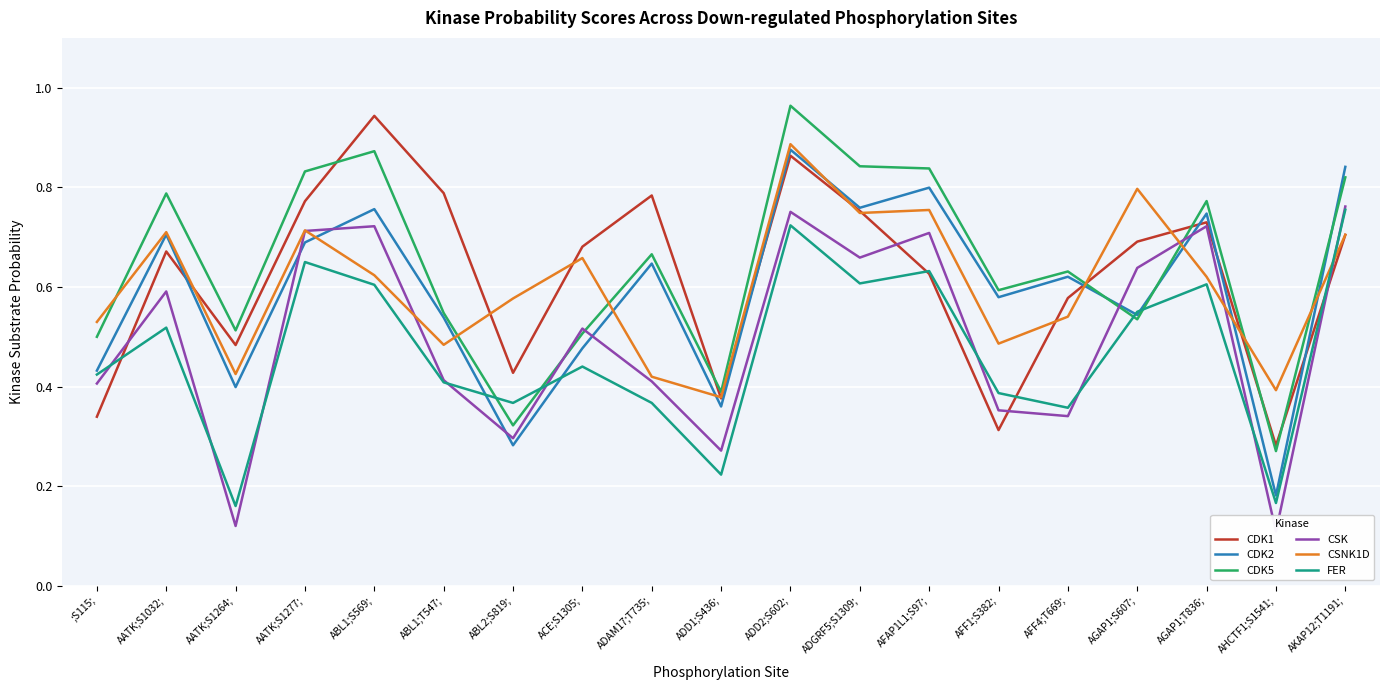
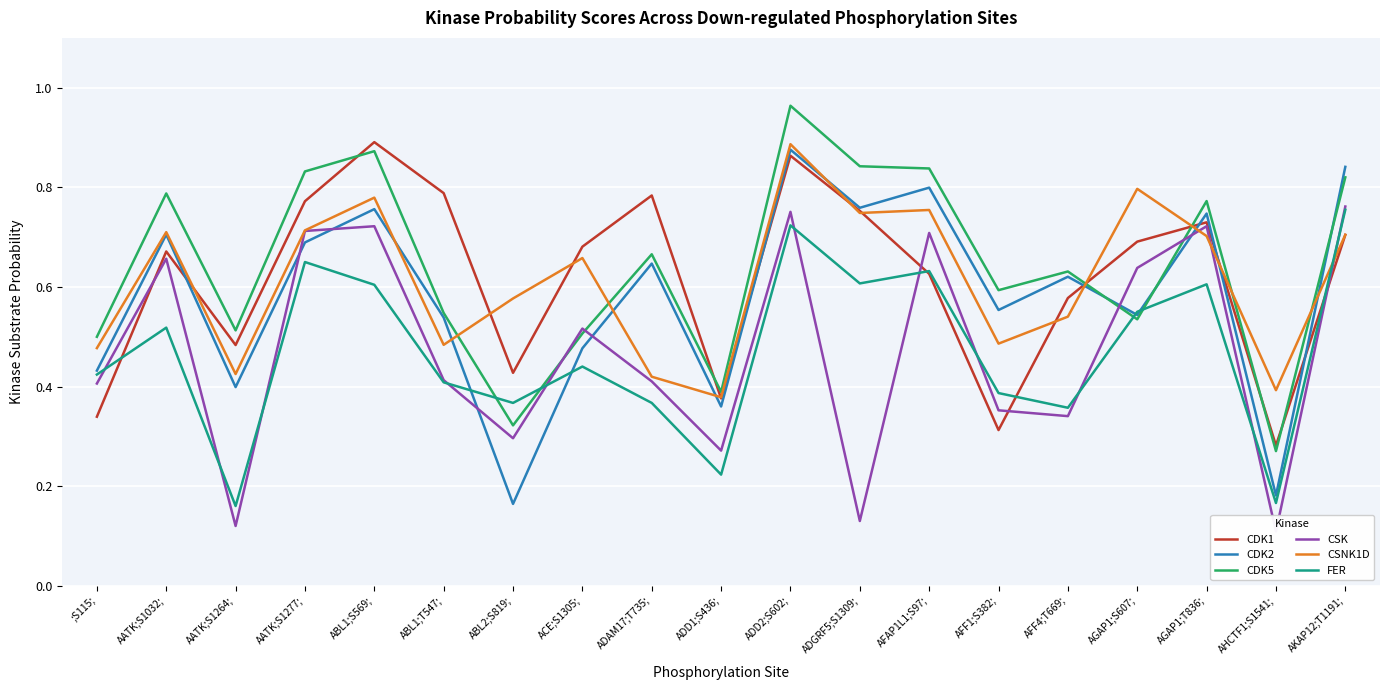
CSNK1D, ;S115;: 0.53 -> 0.48
CSK, AATK;S1032;: 0.59 -> 0.66
CDK1, ABL1;S569;: 0.94 -> 0.89
CSNK1D, ABL1;S569;: 0.62 -> 0.78
CDK2, ABL2;S819;: 0.28 -> 0.16
CSK, ADGRF5;S1309;: 0.66 -> 0.13
CDK2, AFF1;S382;: 0.58 -> 0.55
CSNK1D, AGAP1;T836;: 0.62 -> 0.70
